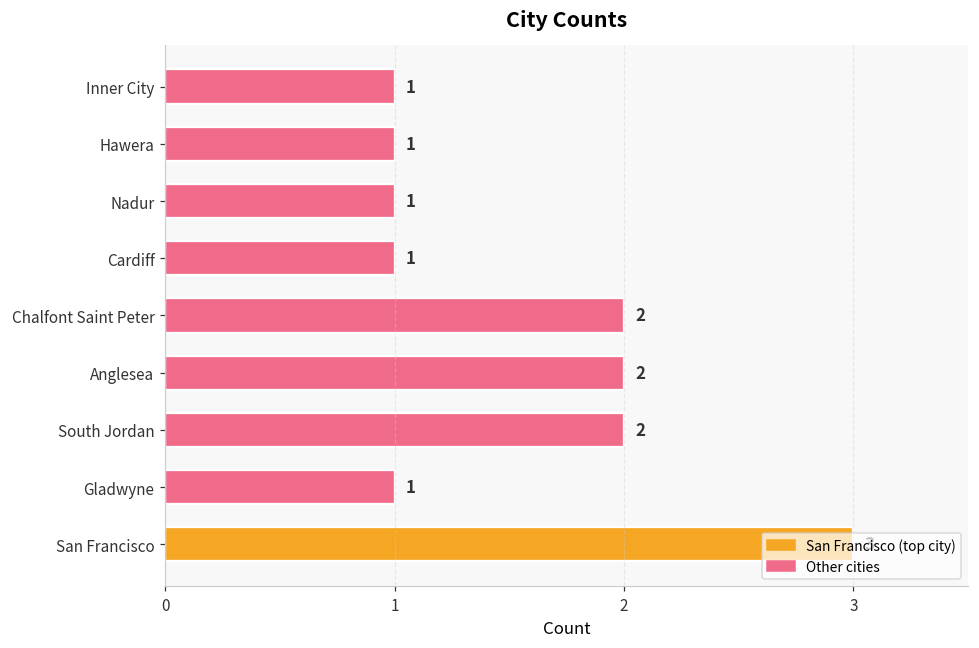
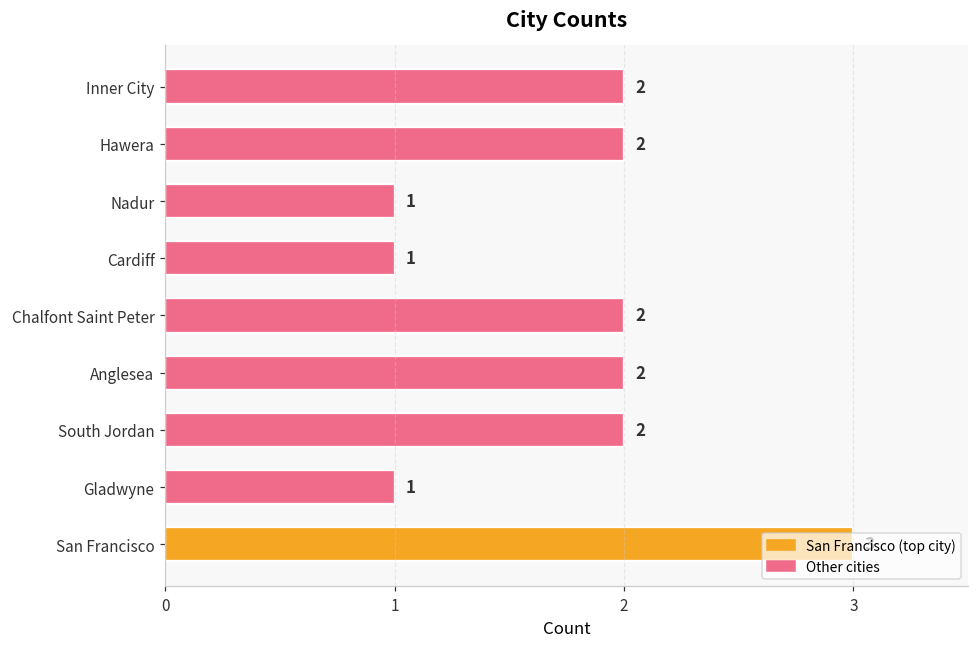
Inner City: 1 -> 2
Hawera: 1 -> 2
